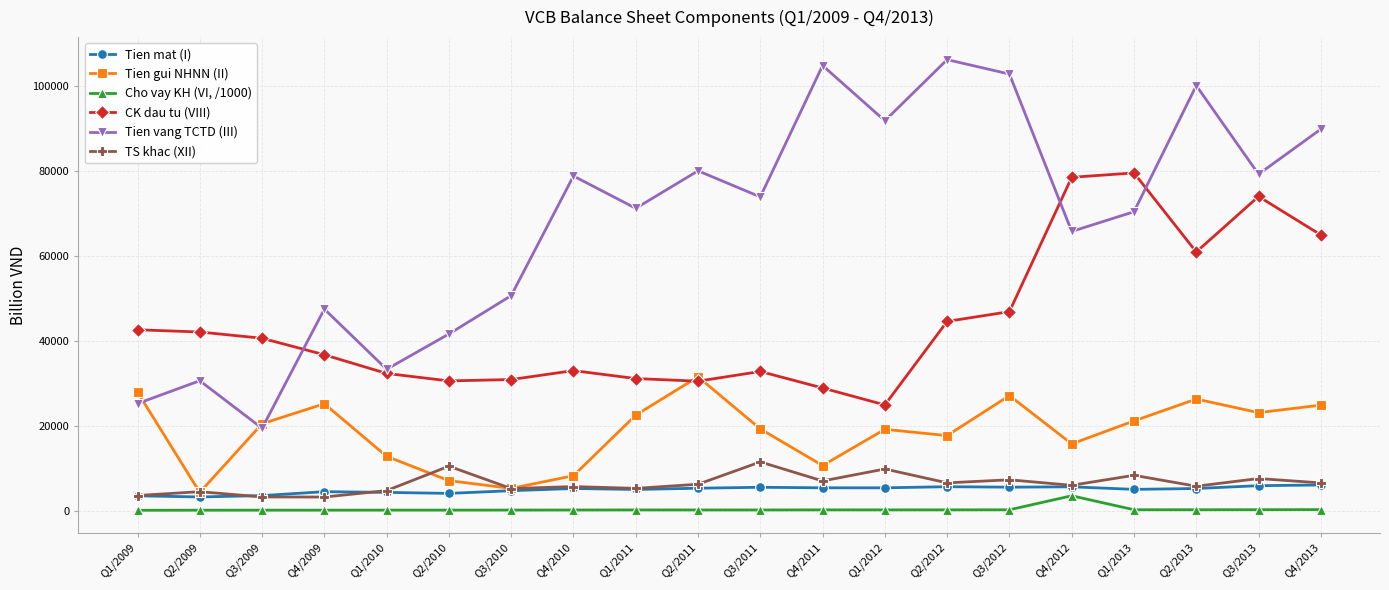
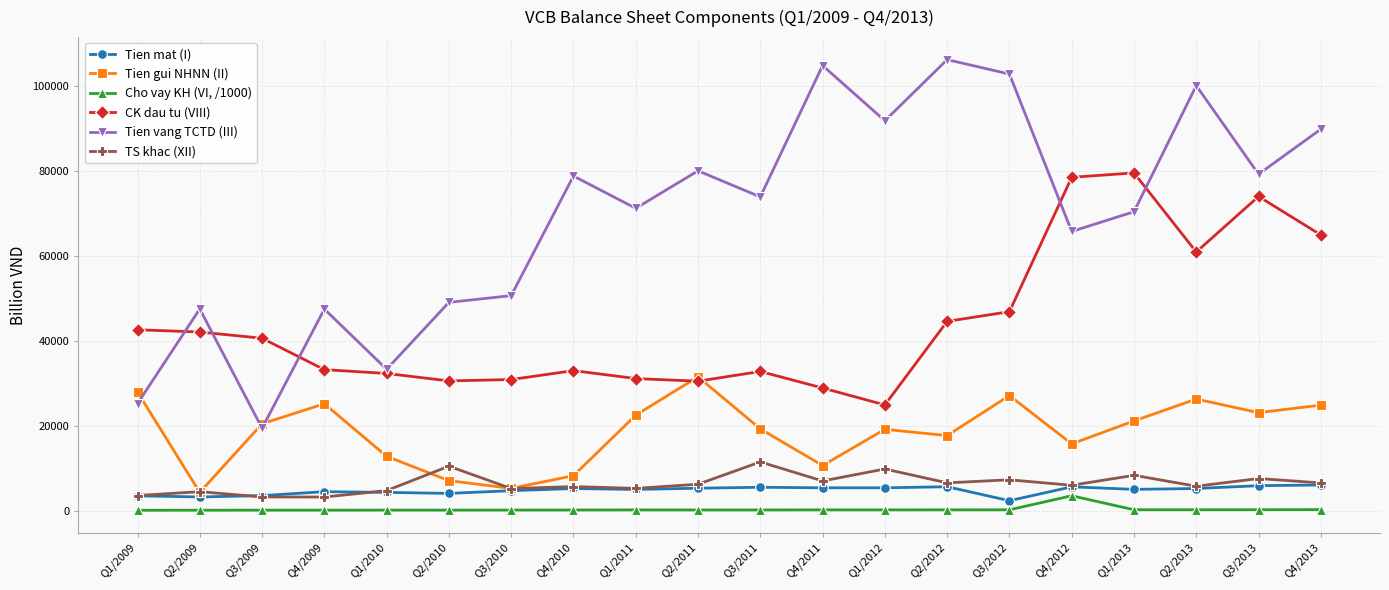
Tien vang TCTD (III), Q2/2009: 31000 -> 47000
CK dau tu (VIII), Q4/2009: 37000 -> 33000
Tien vang TCTD (III), Q2/2010: 42000 -> 49000
Tien mat (I), Q3/2012: 6000 -> 2000
